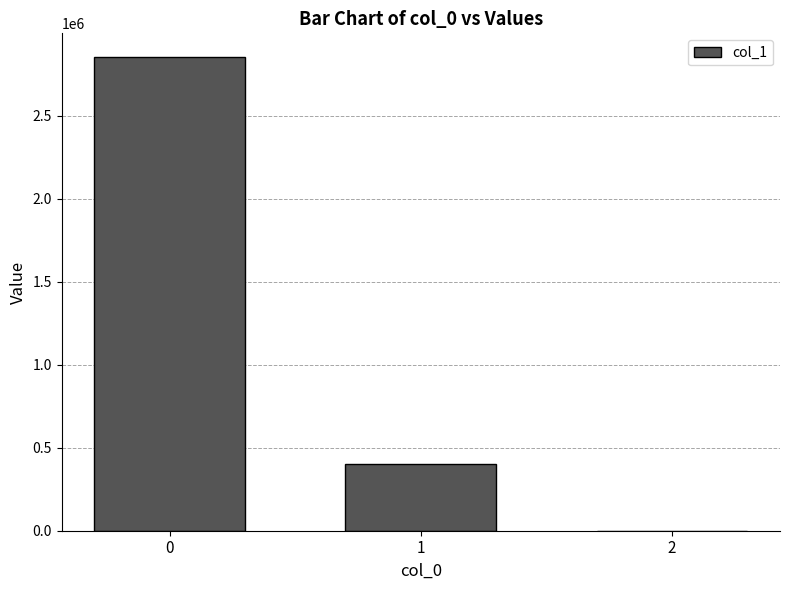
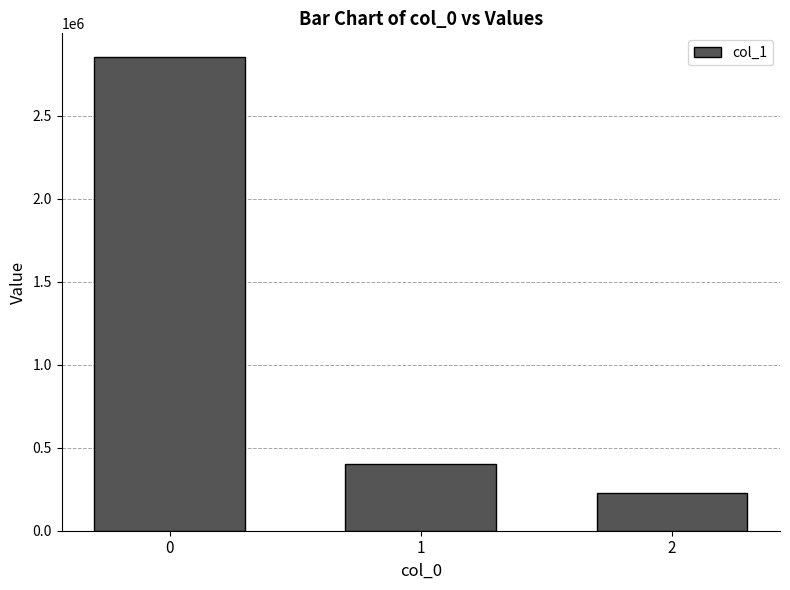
2: 0 -> 230000
